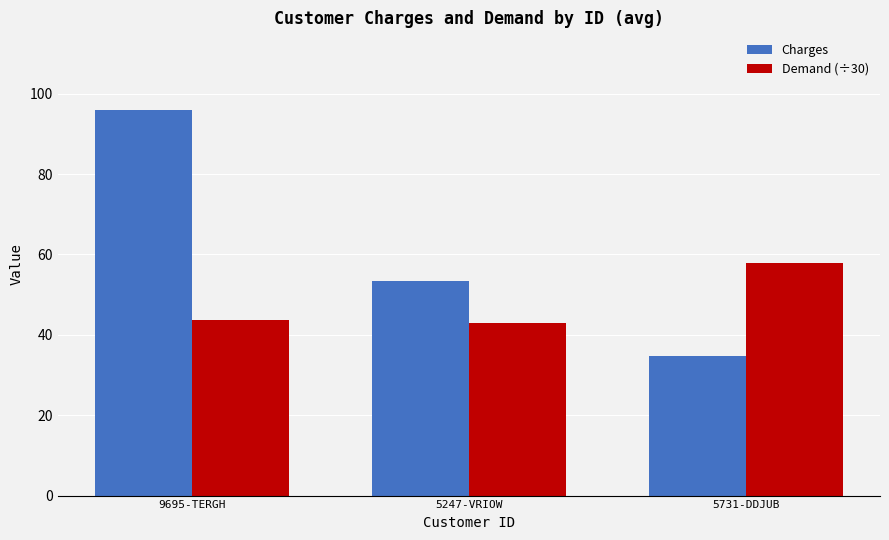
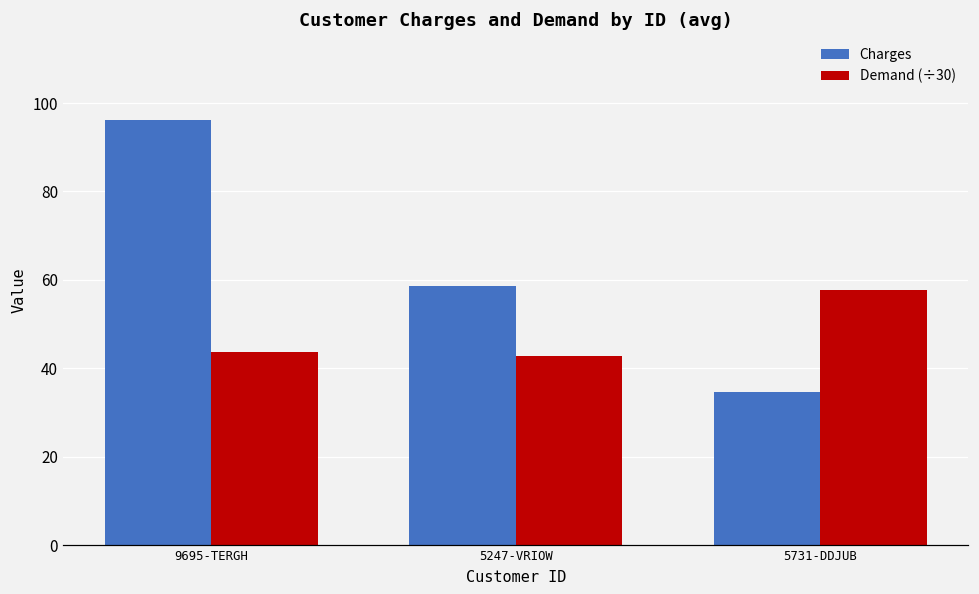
Charges, 5247-VRIOW: 53 -> 59
